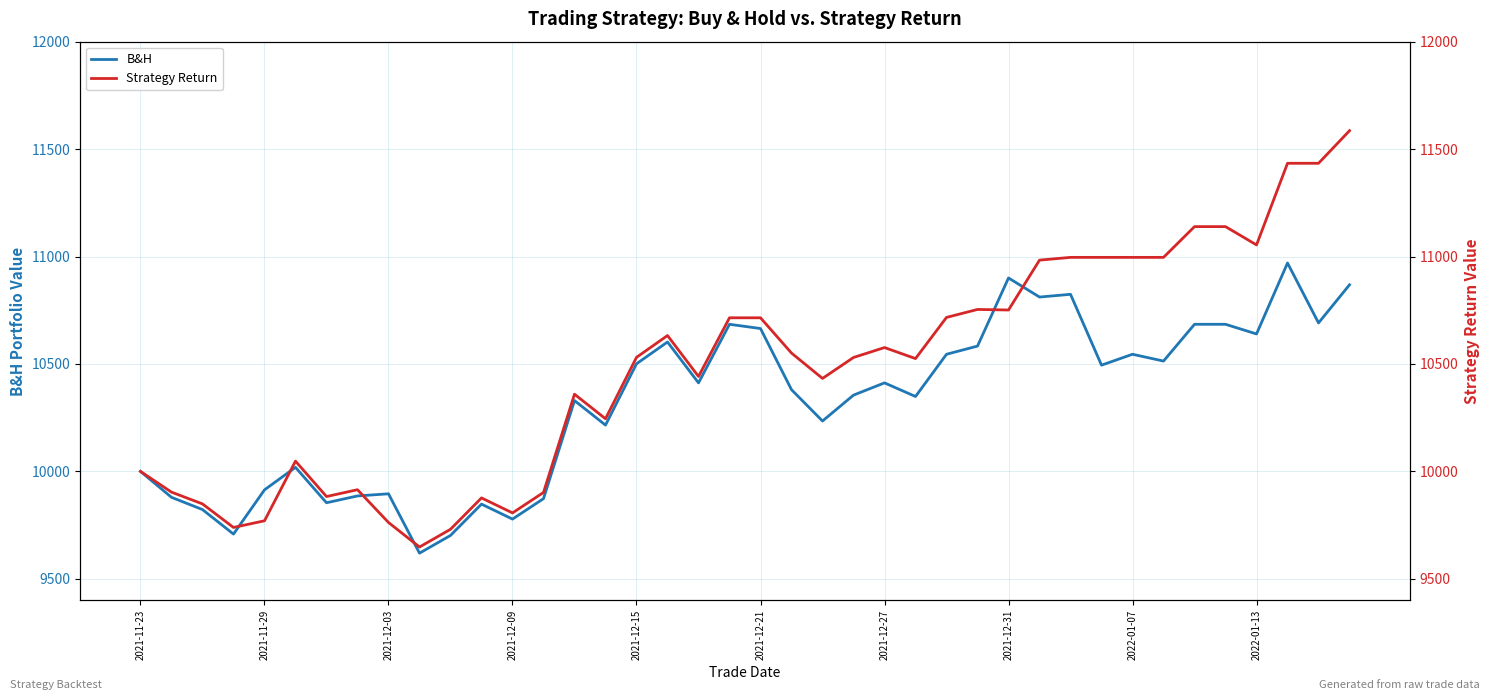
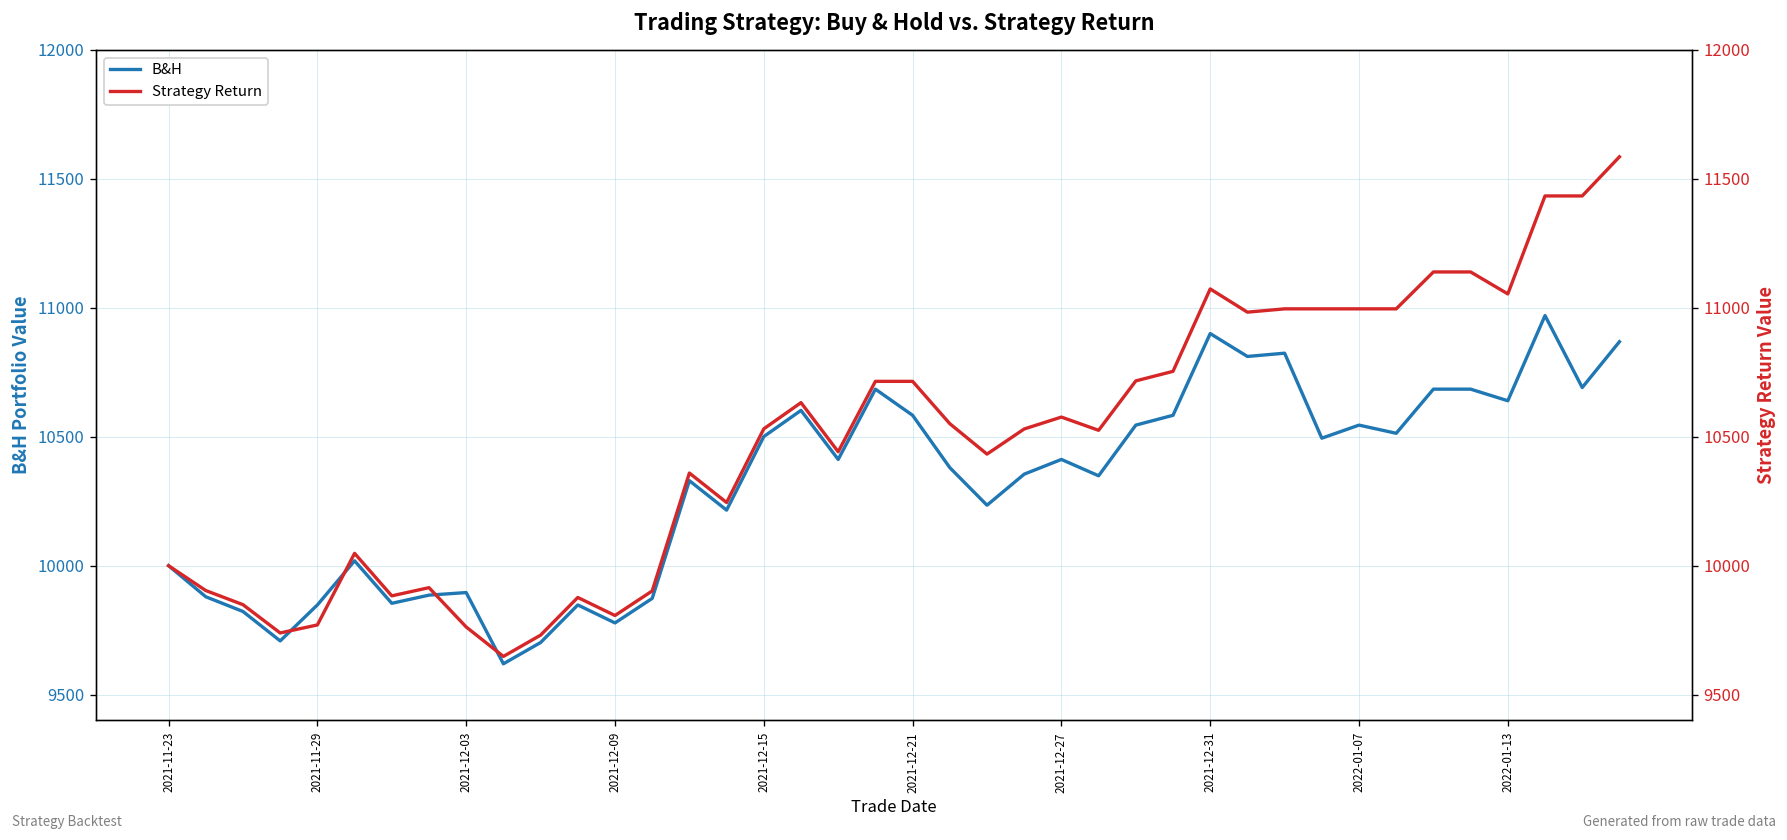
B&H, 2021-11-29: 9910 -> 9850
B&H, 2021-12-21: 10660 -> 10580
Strategy Return, 2021-12-31: 10750 -> 11070
